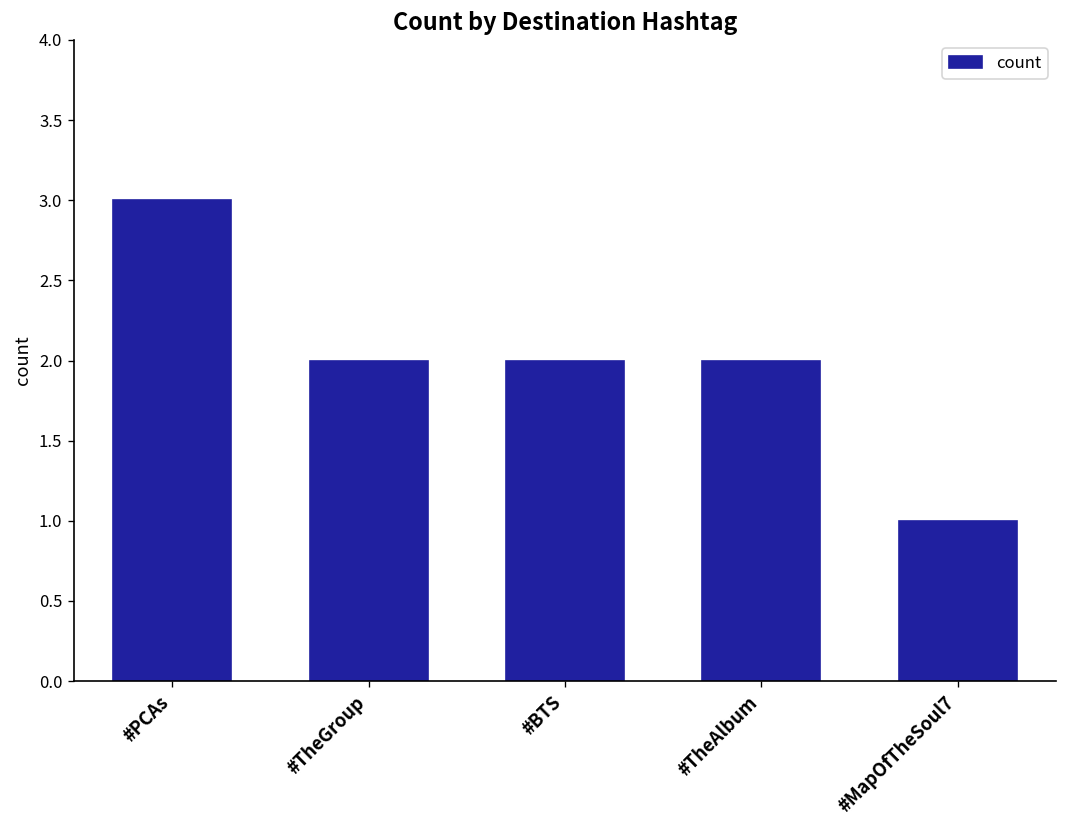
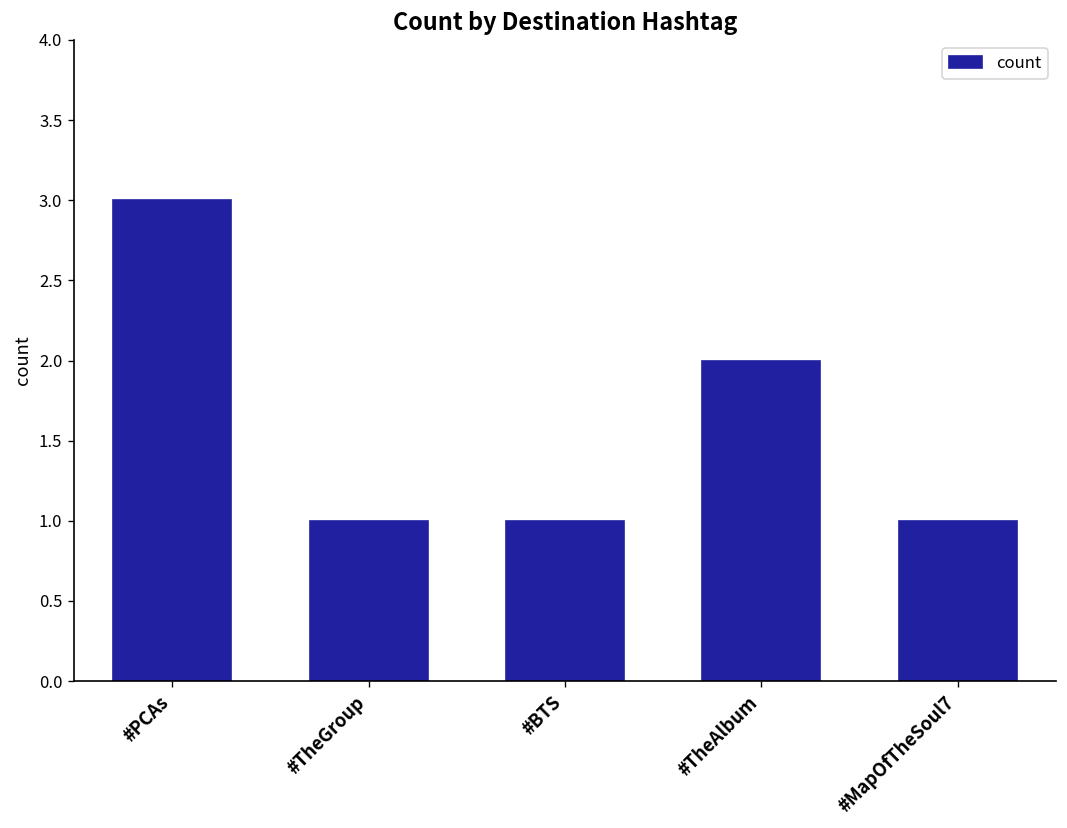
#TheGroup: 2 -> 1
#BTS: 2 -> 1
